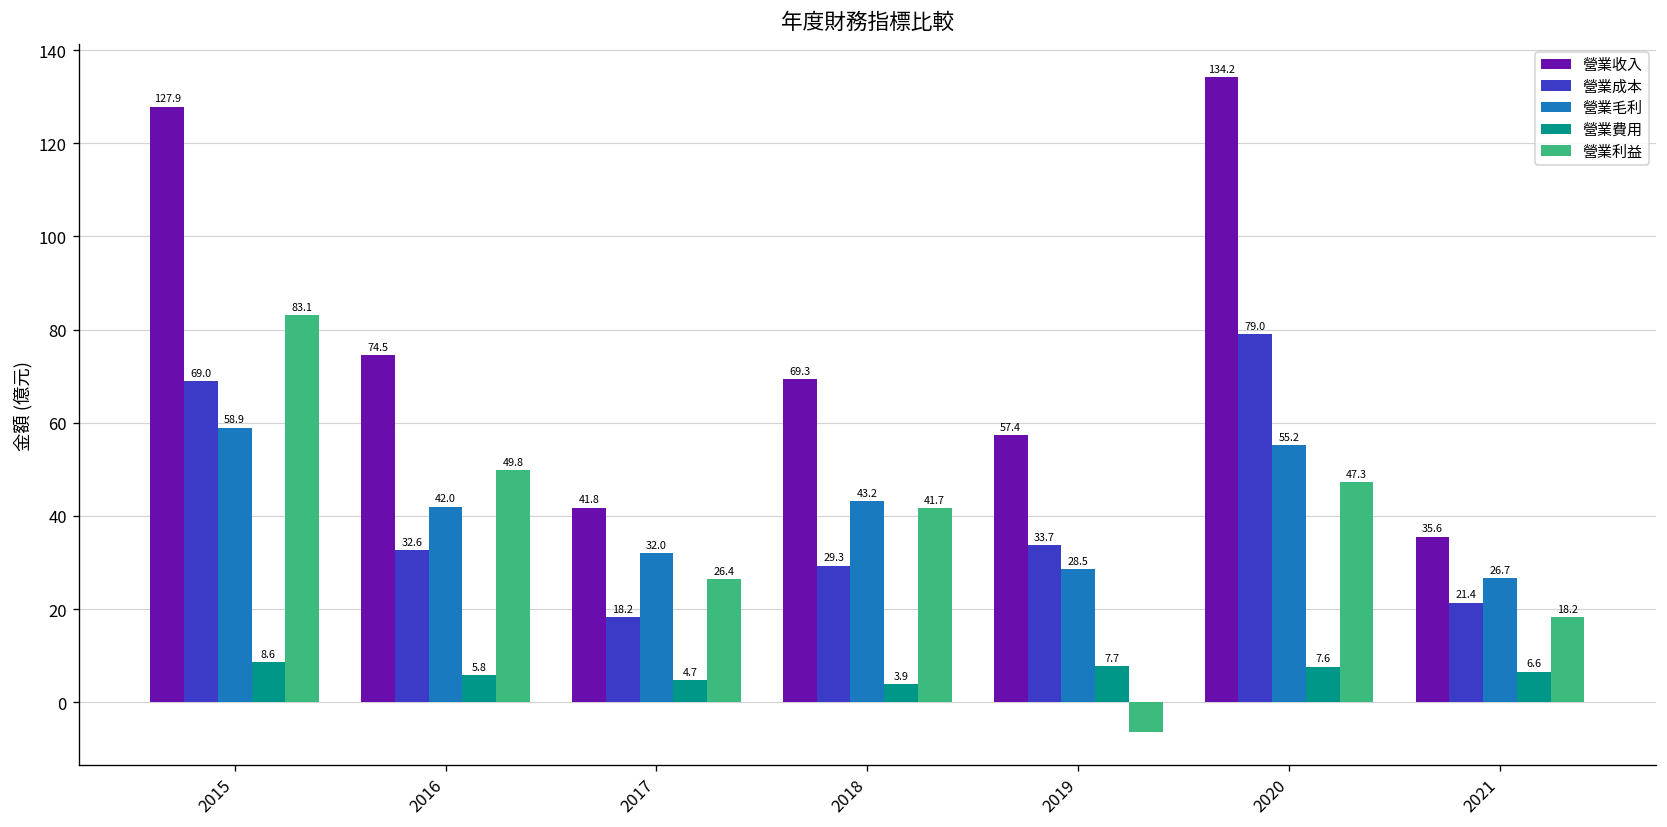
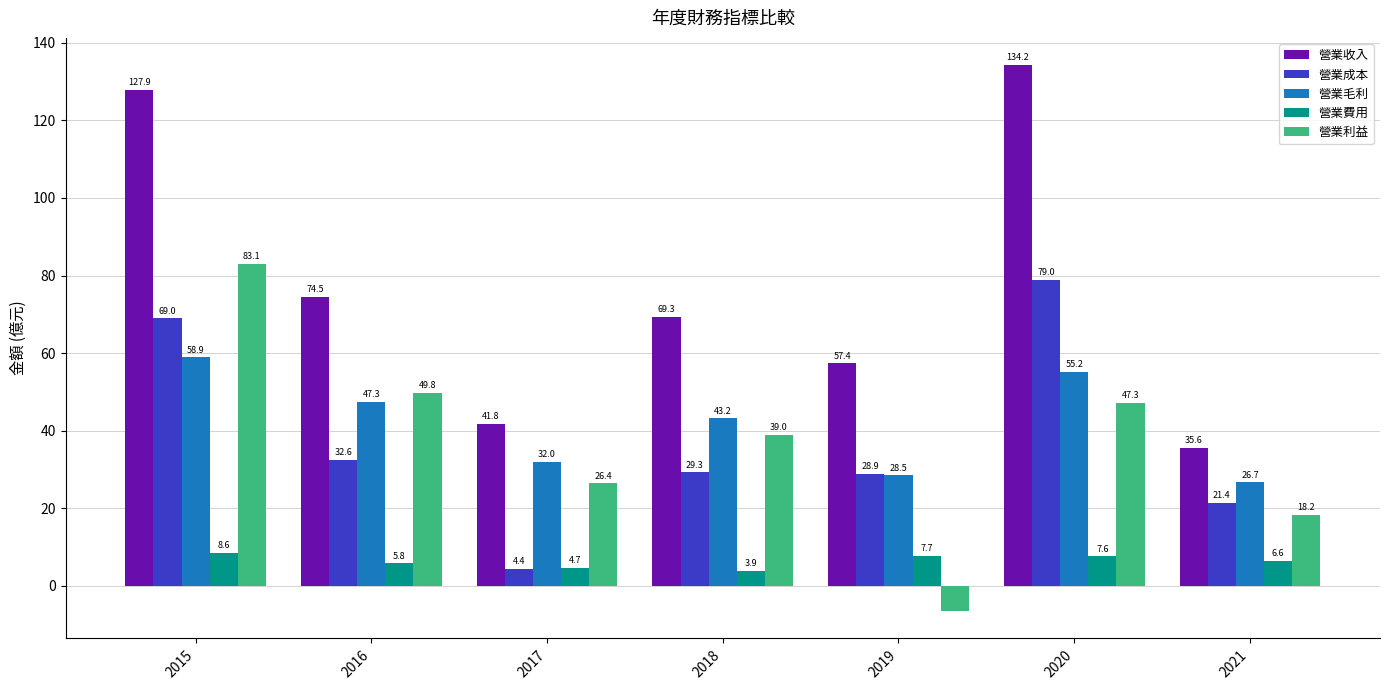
營業毛利, 2016: 42.0 -> 47.3
營業成本, 2017: 18.2 -> 4.4
營業利益, 2018: 41.7 -> 39.0
營業成本, 2019: 33.7 -> 28.9
